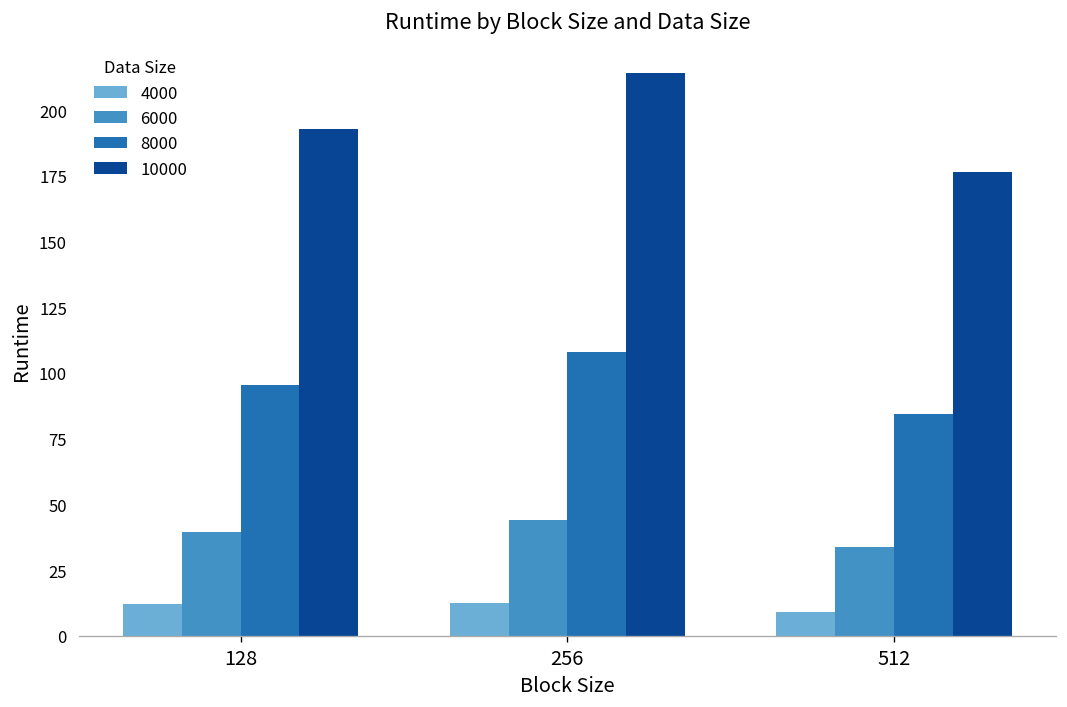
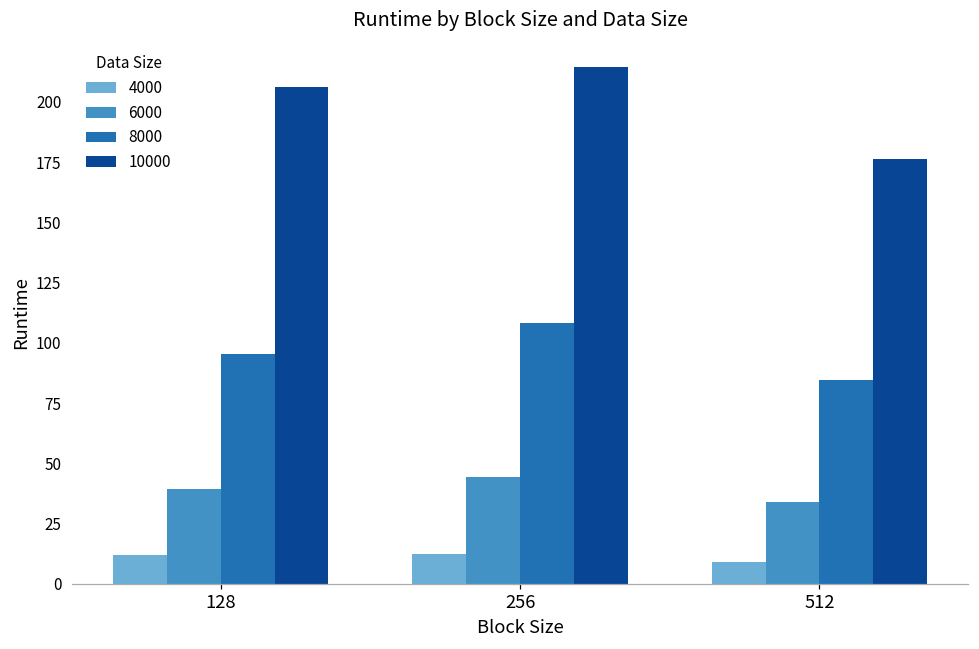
10000, 128: 193 -> 206
